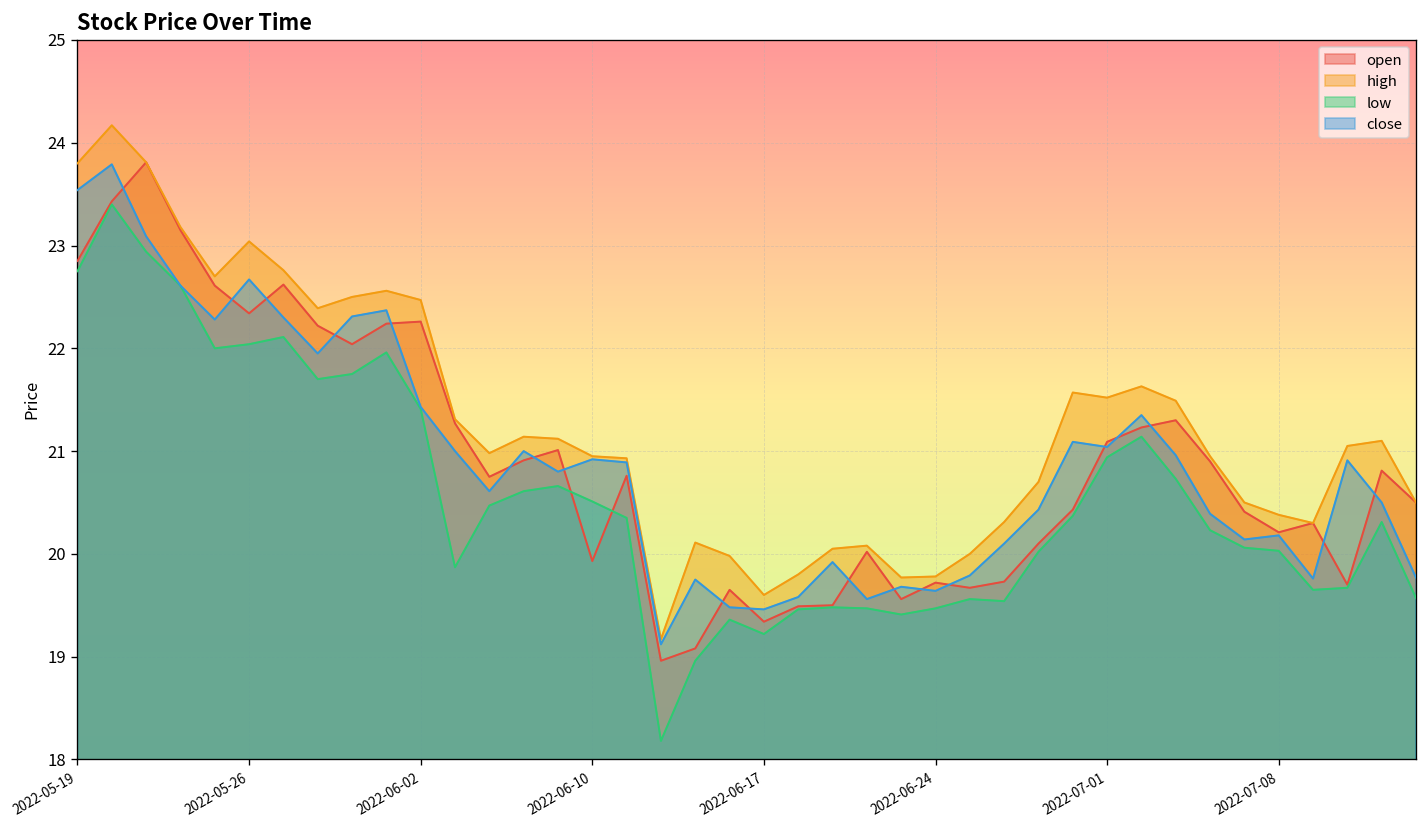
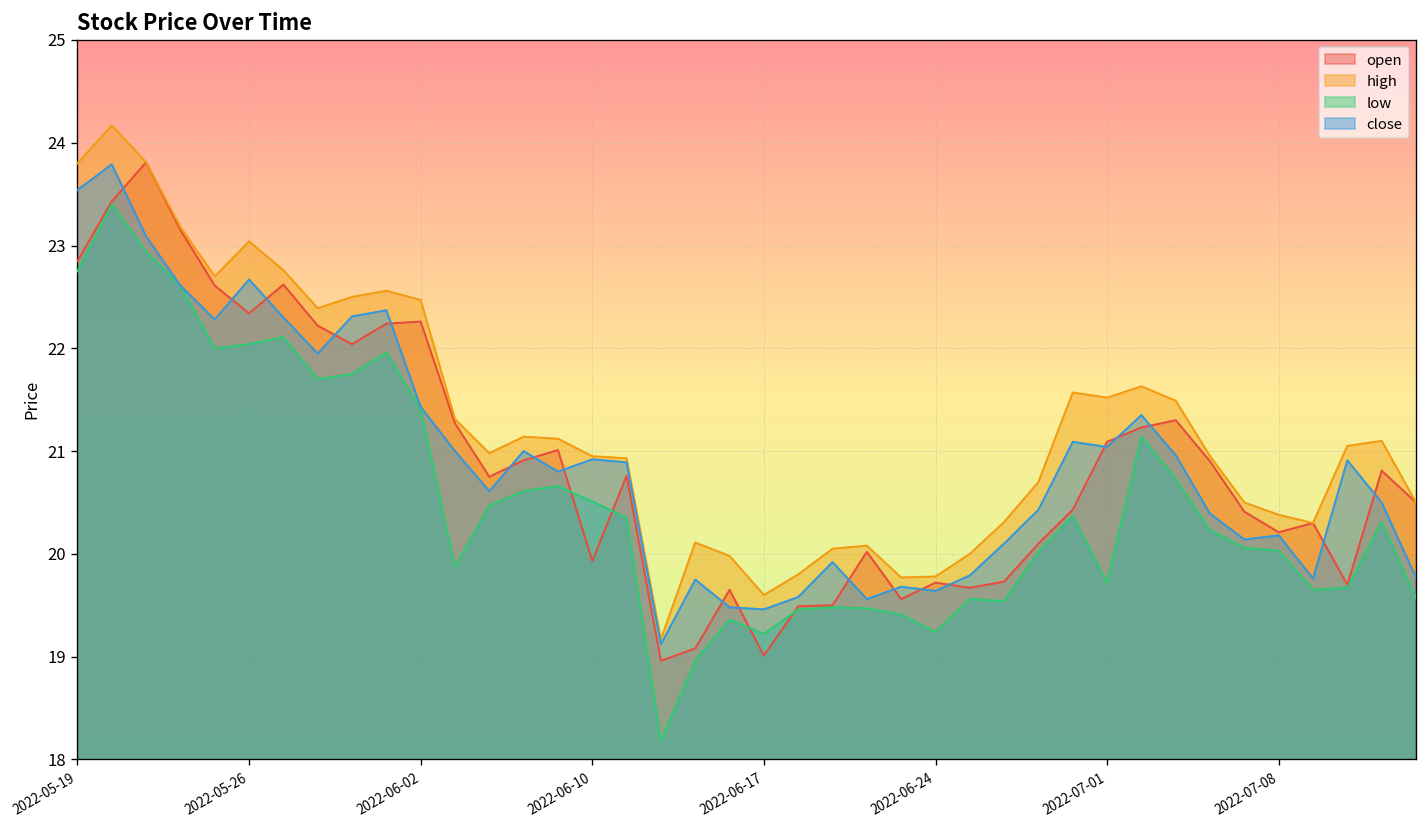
open, 2022-06-17: 19.3 -> 19.0
low, 2022-06-24: 19.5 -> 19.2
low, 2022-07-01: 20.9 -> 19.7
